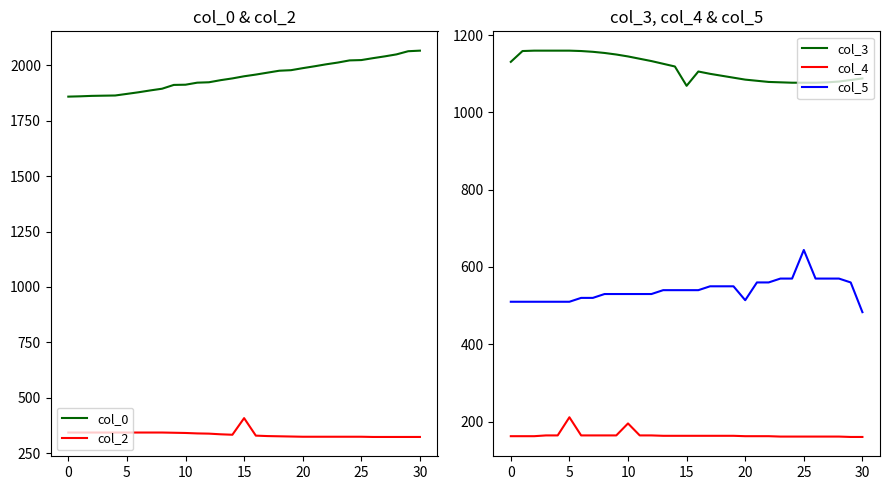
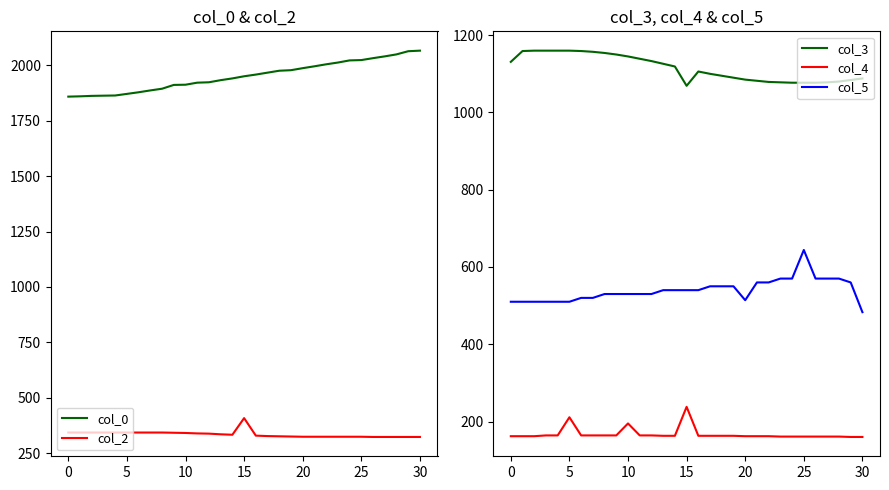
col_3, col_4 & col_5, col_4, 15: 160 -> 240
